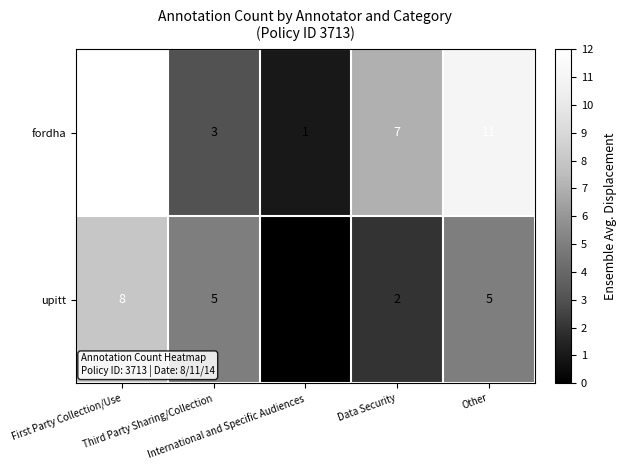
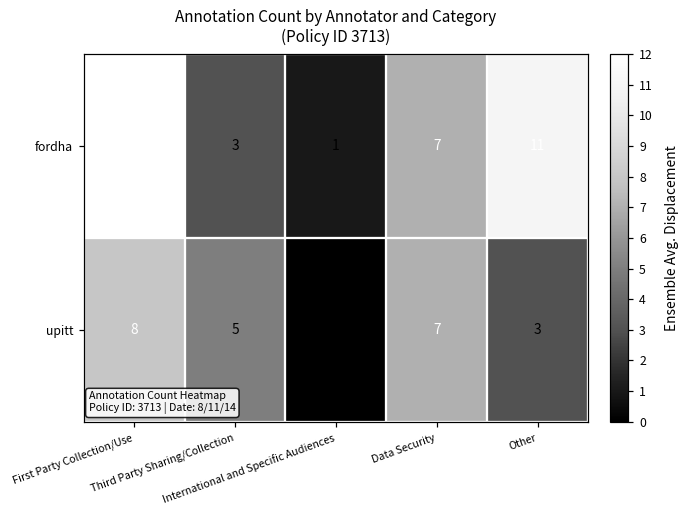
upitt, Data Security: 2 -> 7
upitt, Other: 5 -> 3
